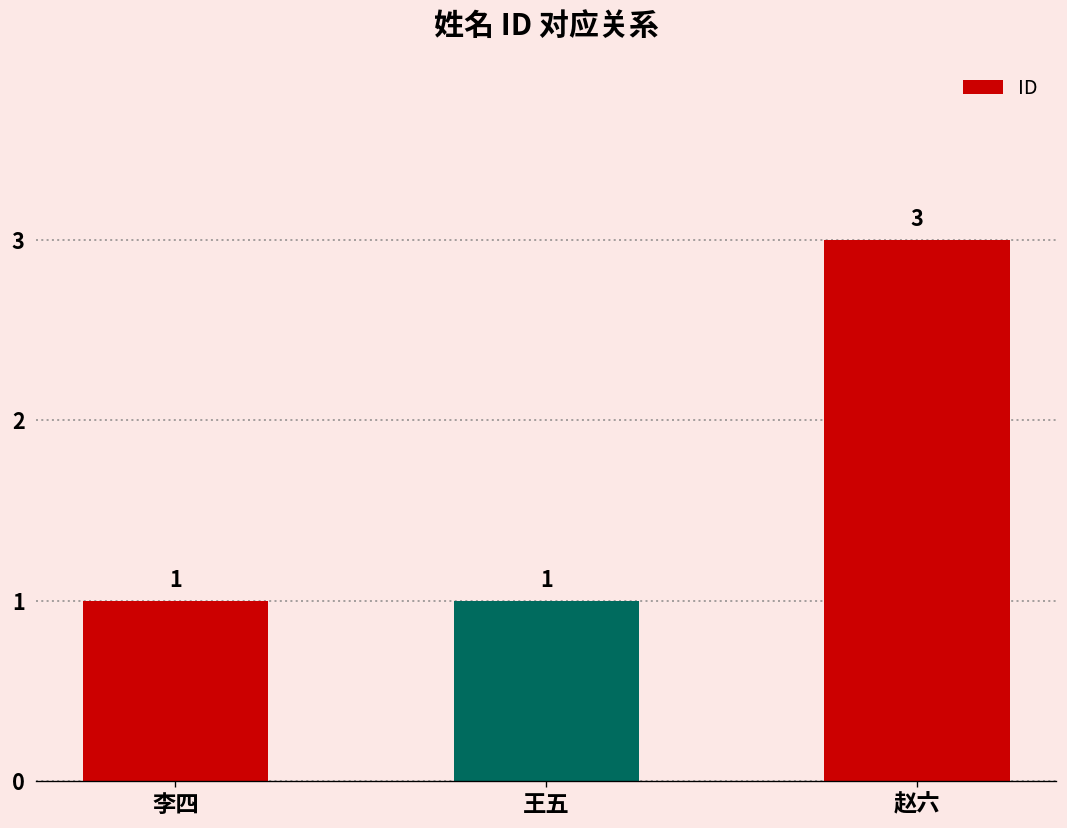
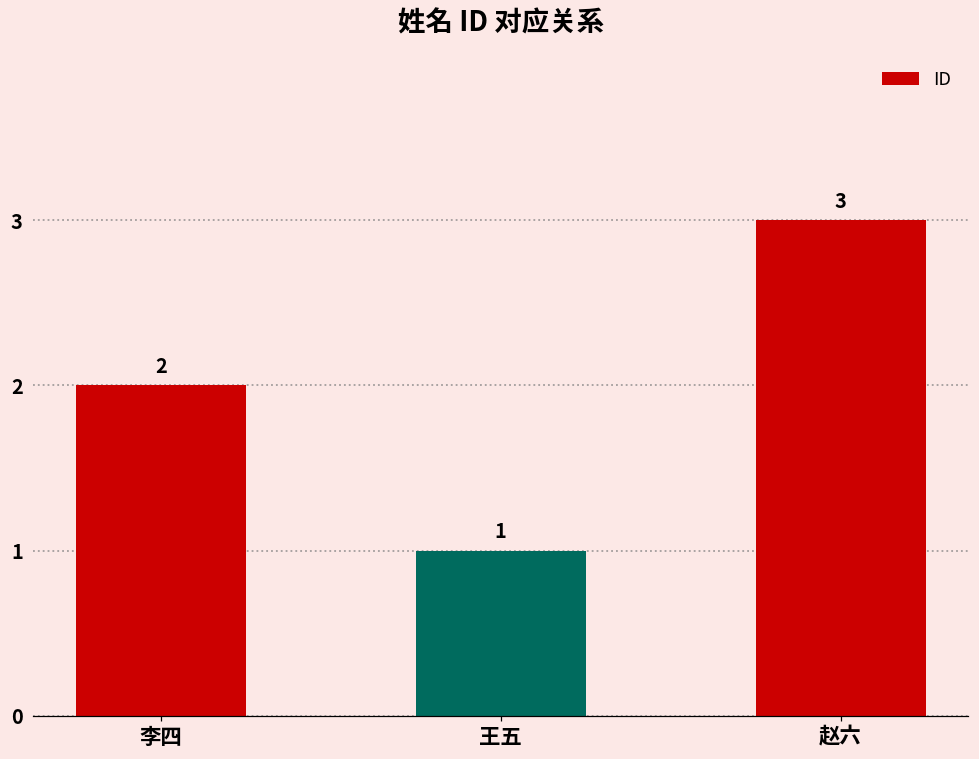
李四: 1 -> 2
